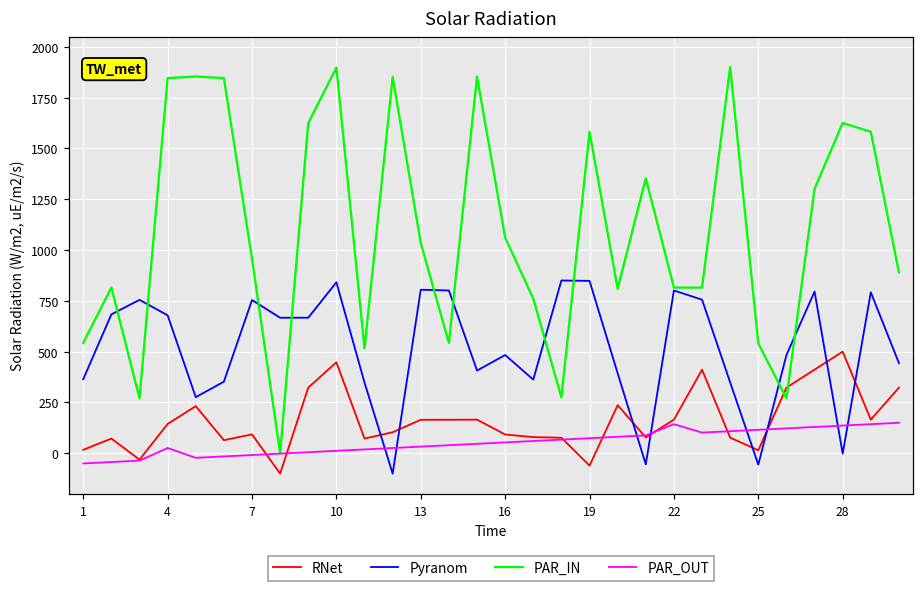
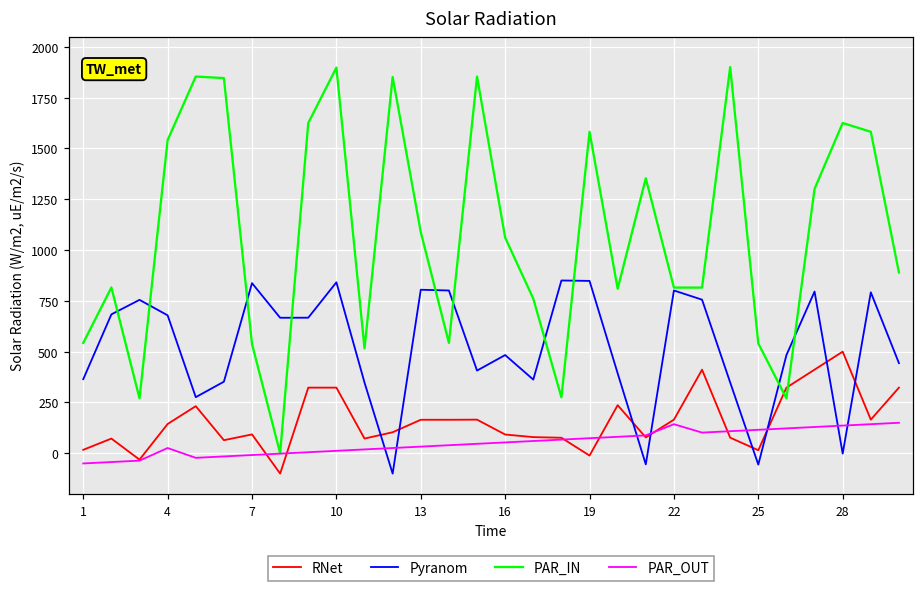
PAR_IN, 4: 1850 -> 1540
Pyranom, 7: 750 -> 840
PAR_IN, 7: 960 -> 540
RNet, 10: 450 -> 320
PAR_IN, 13: 1030 -> 1090
RNet, 19: -60 -> -10
